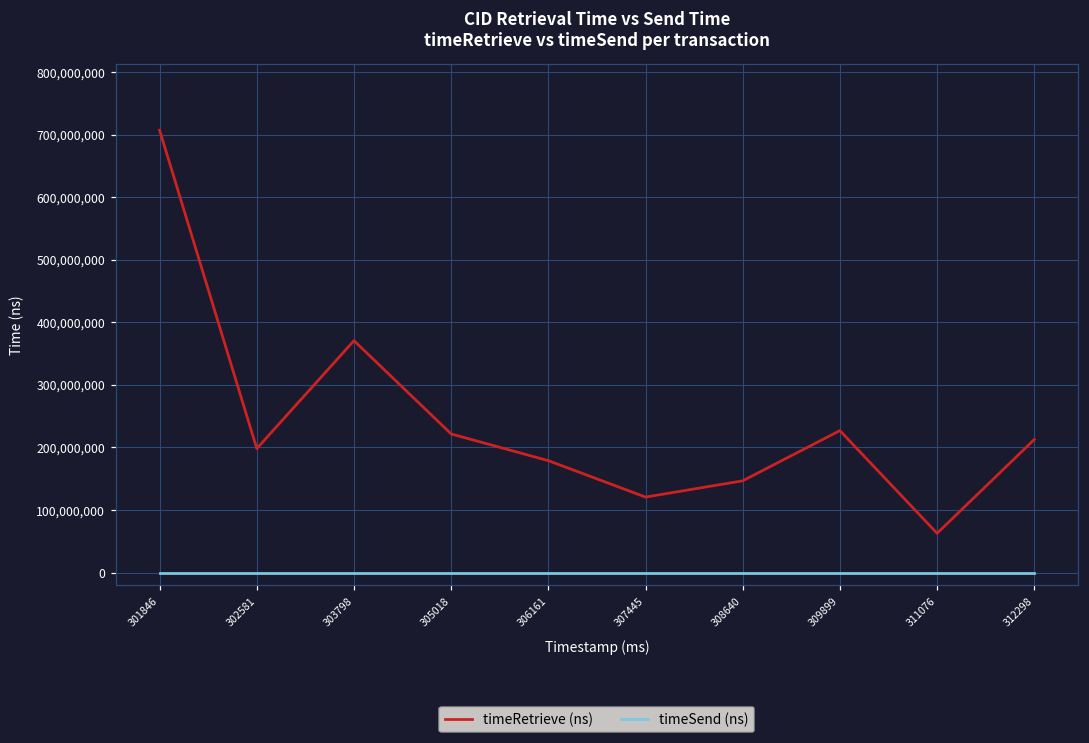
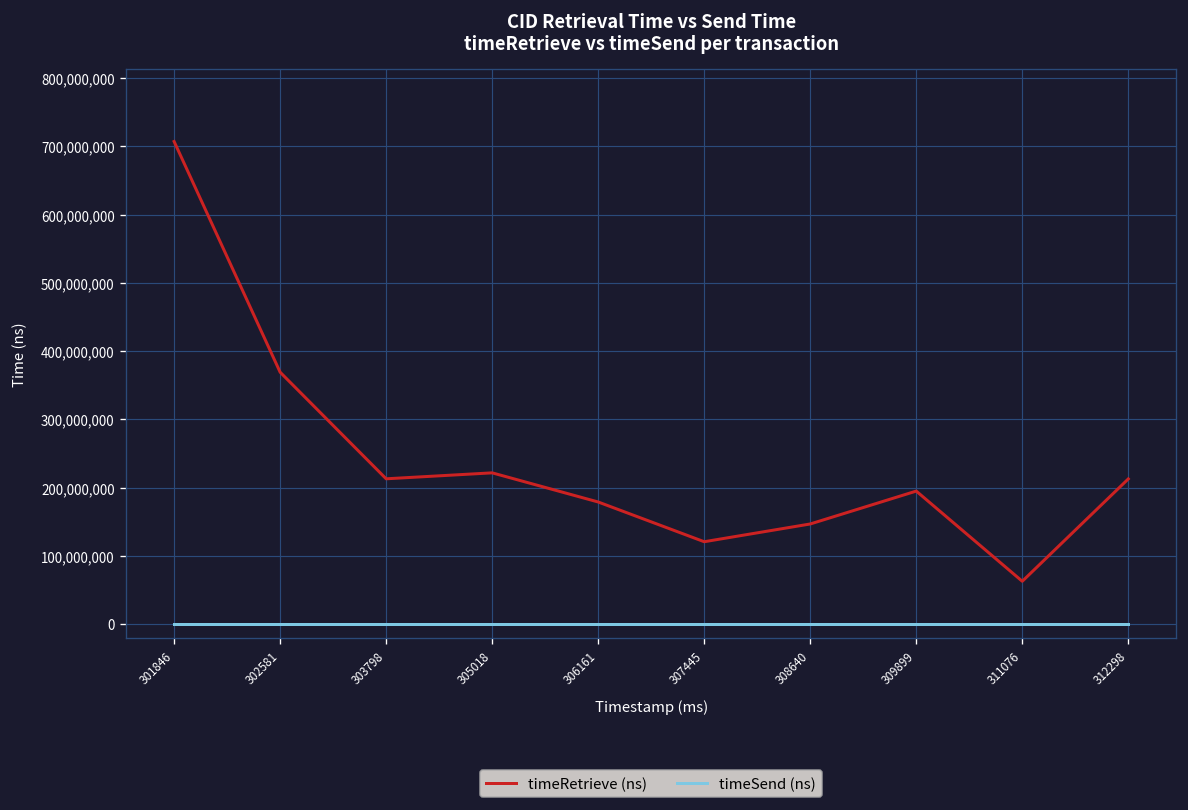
timeRetrieve (ns), 302581: 200,000,000 -> 370,000,000
timeRetrieve (ns), 303798: 370,000,000 -> 210,000,000
timeRetrieve (ns), 309899: 230,000,000 -> 190,000,000
